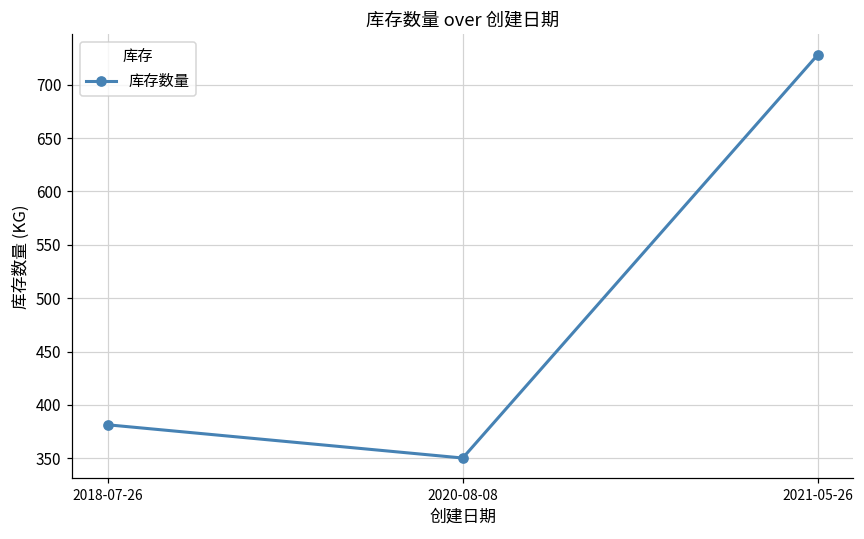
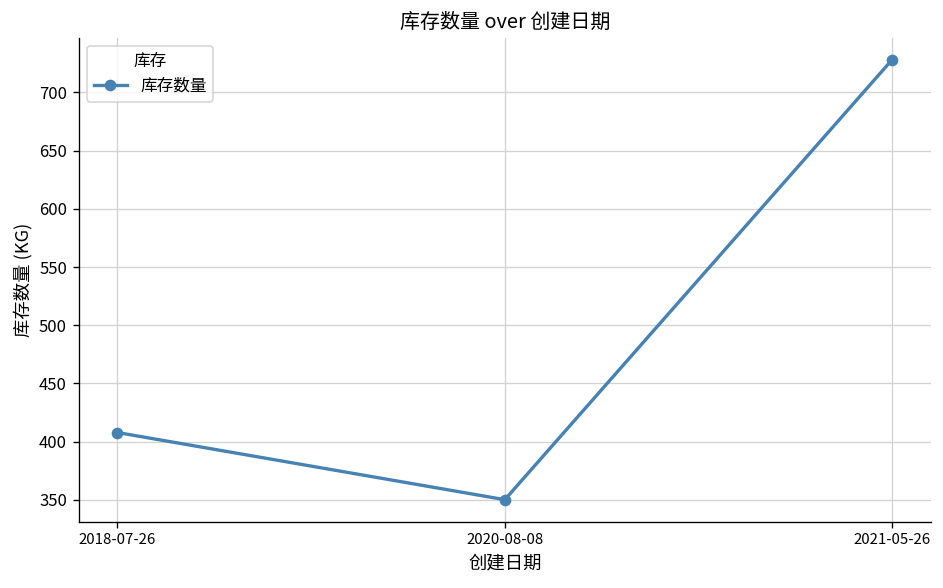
2018-07-26: 380 -> 410
